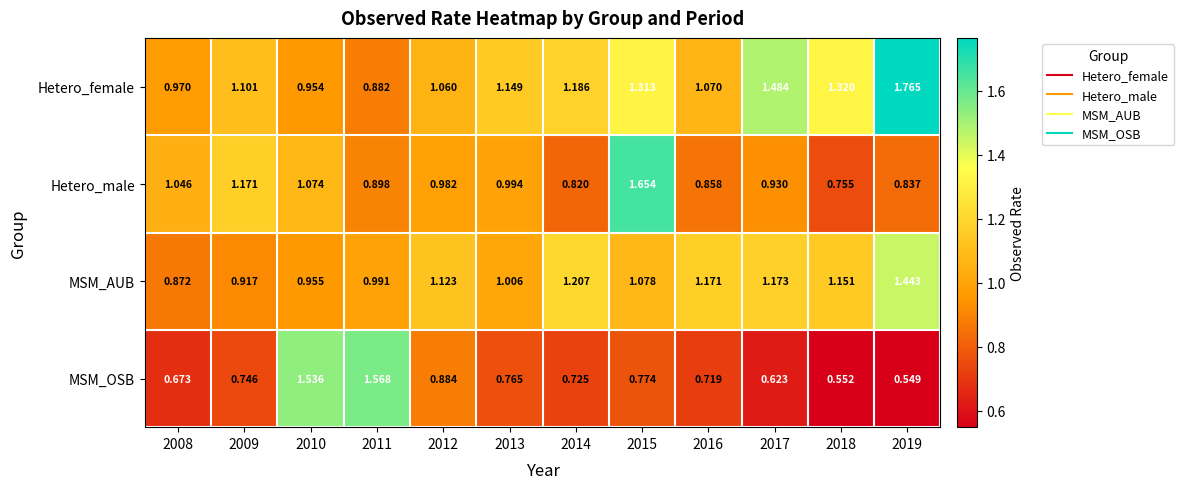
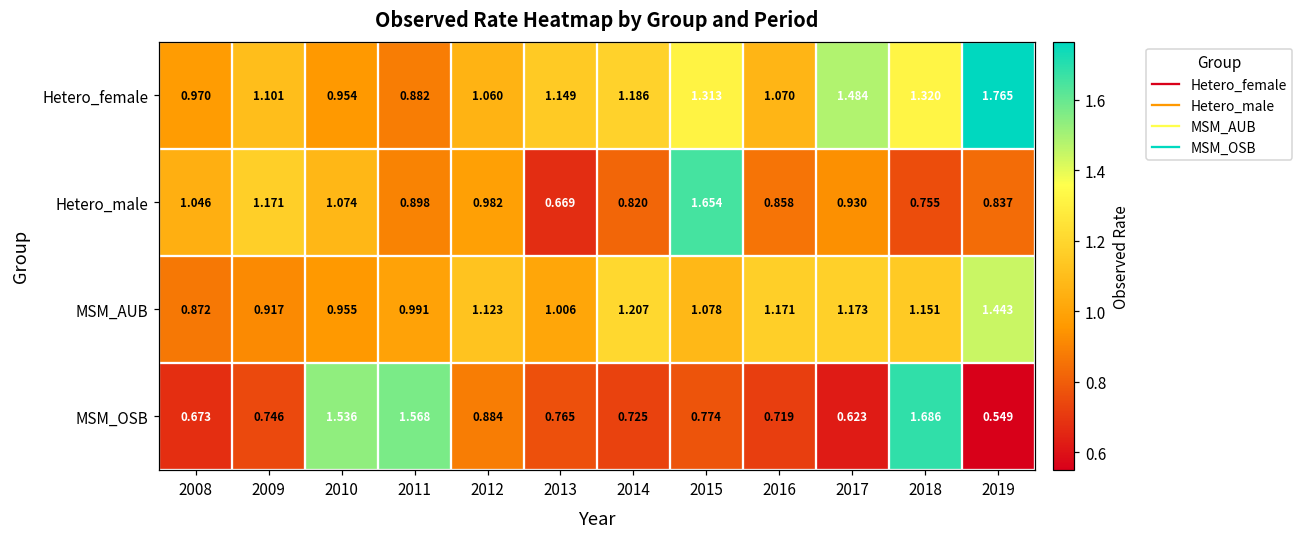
Hetero_male, 2013: 0.994 -> 0.669
MSM_OSB, 2018: 0.552 -> 1.686
